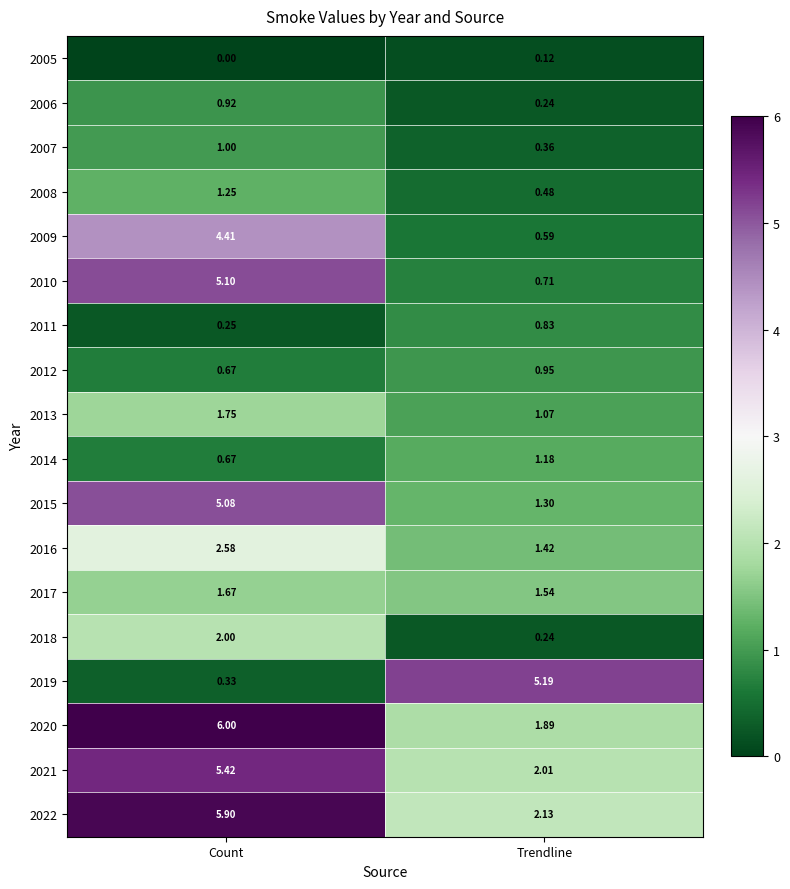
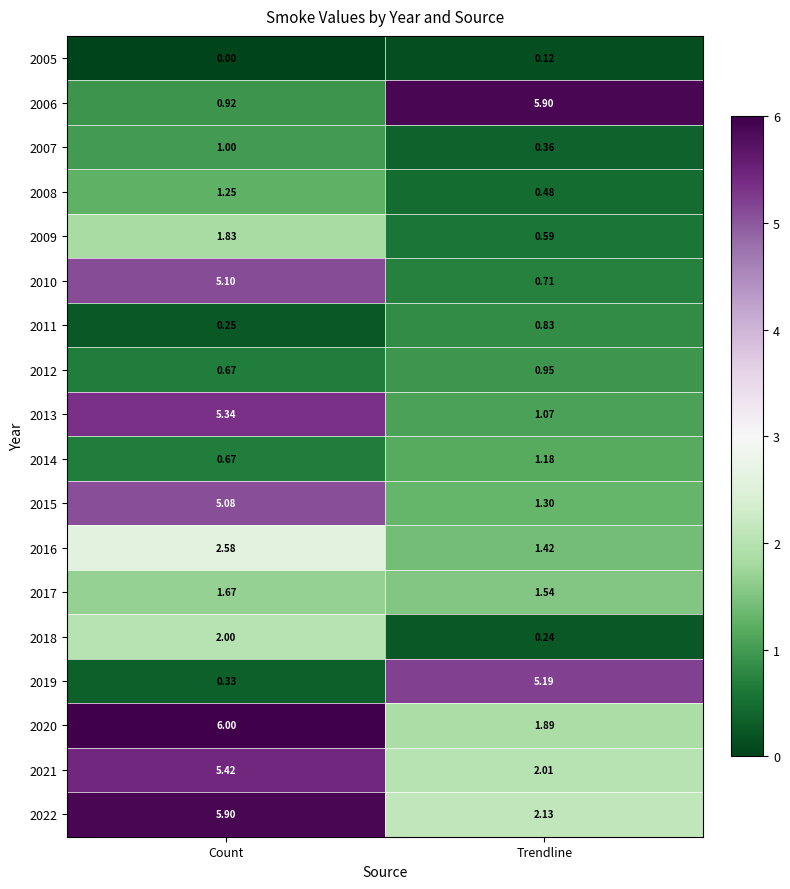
2006, Trendline: 0.24 -> 5.90
2009, Count: 4.41 -> 1.83
2013, Count: 1.75 -> 5.34
